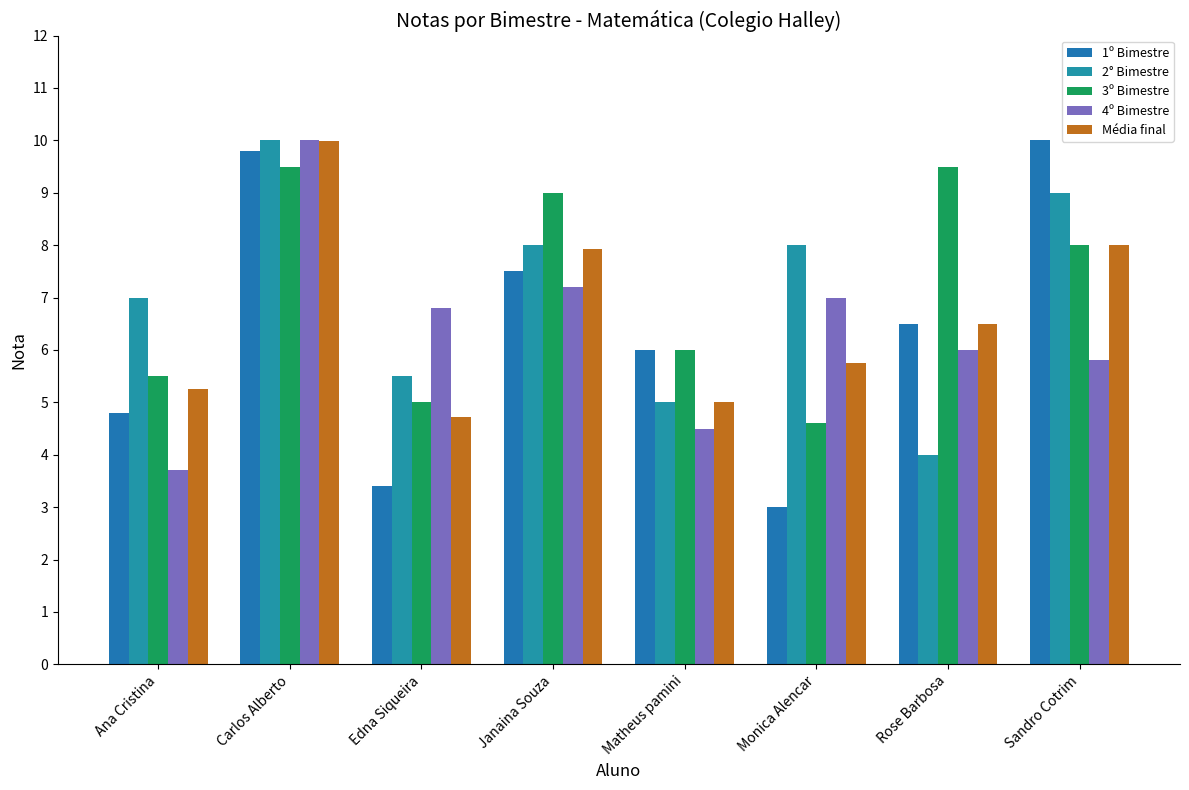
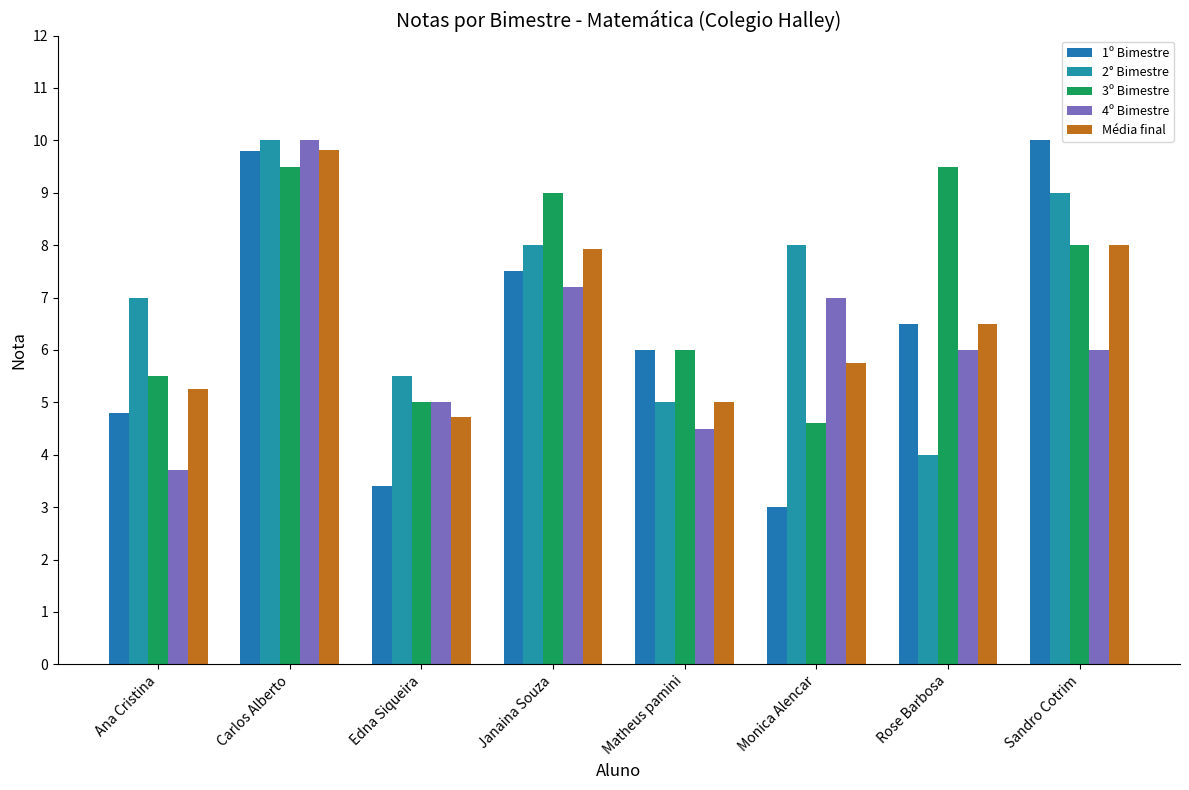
Média final, Carlos Alberto: 10.0 -> 9.8
4º Bimestre, Edna Siqueira: 6.8 -> 5.0
4º Bimestre, Sandro Cotrim: 5.8 -> 6.0
